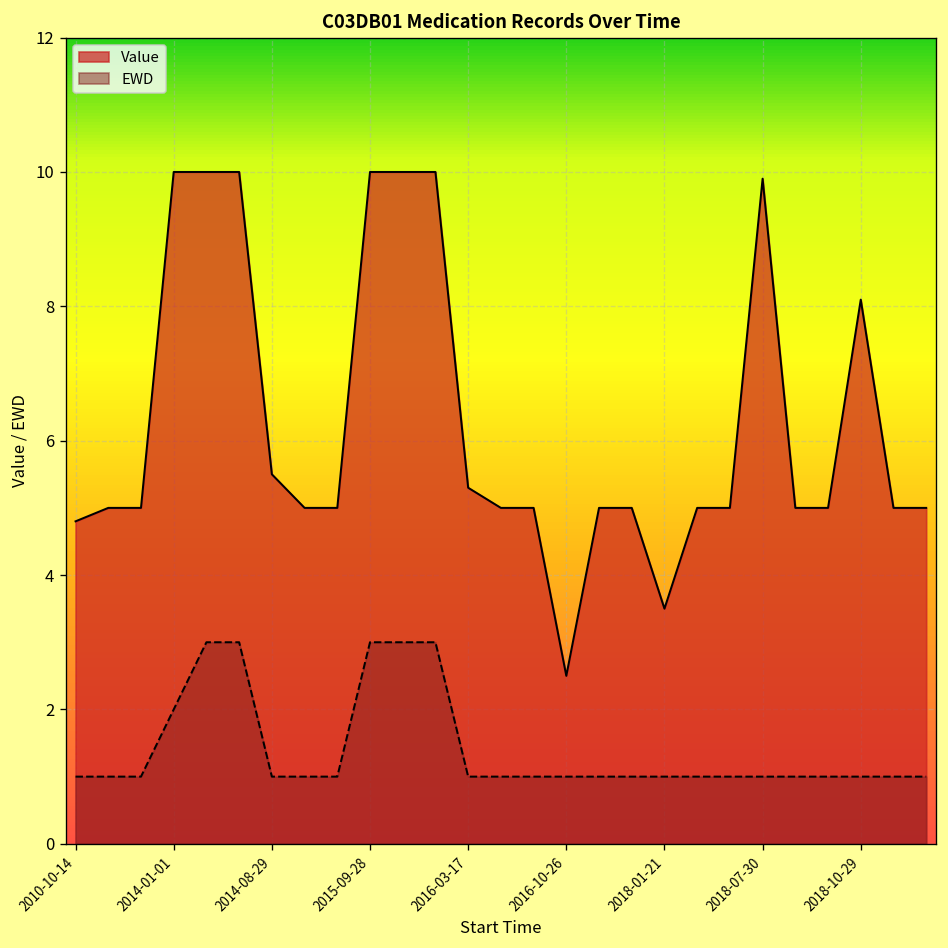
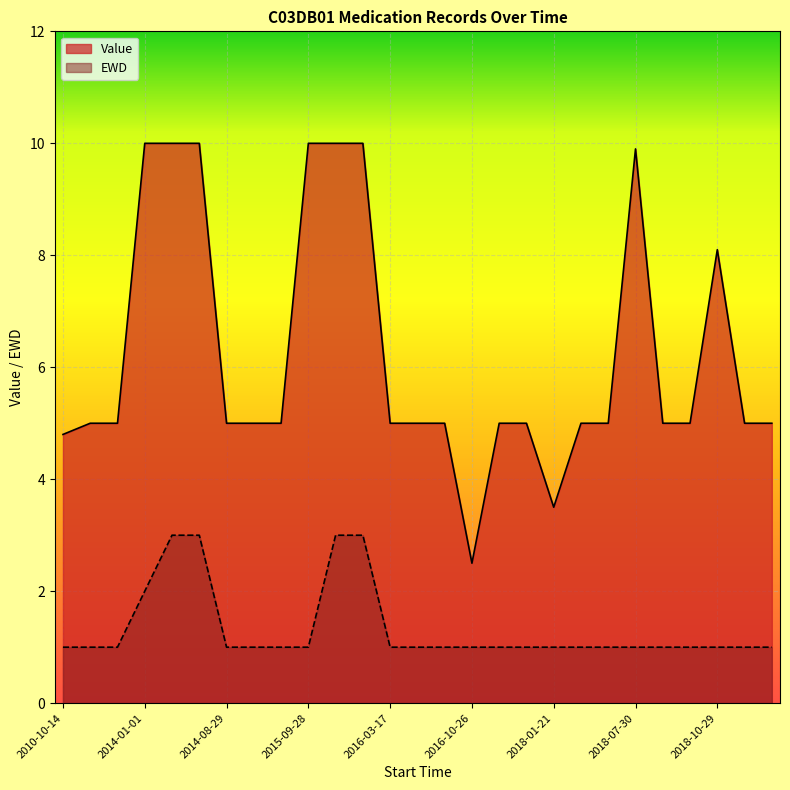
Value, 2014-08-29: 5.5 -> 5.0
EWD, 2015-09-28: 3 -> 1
Value, 2016-03-17: 5.3 -> 5.0
